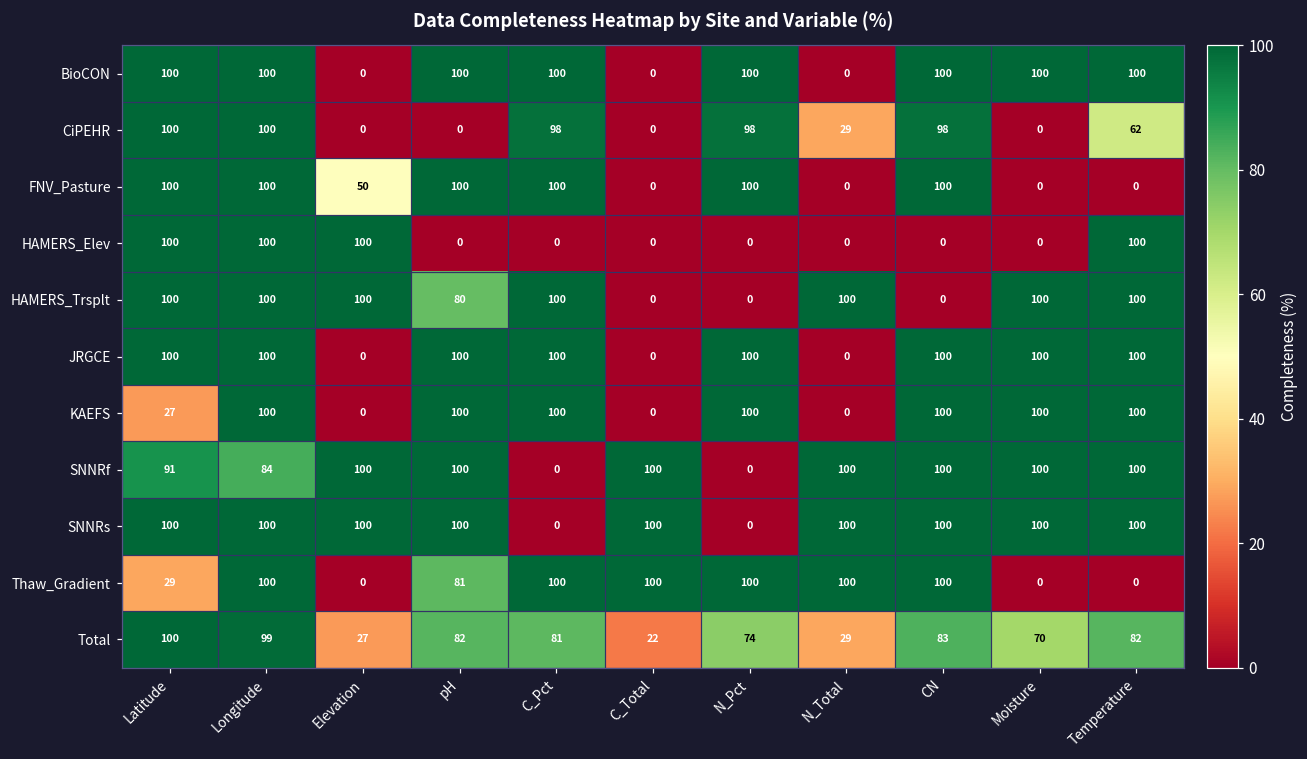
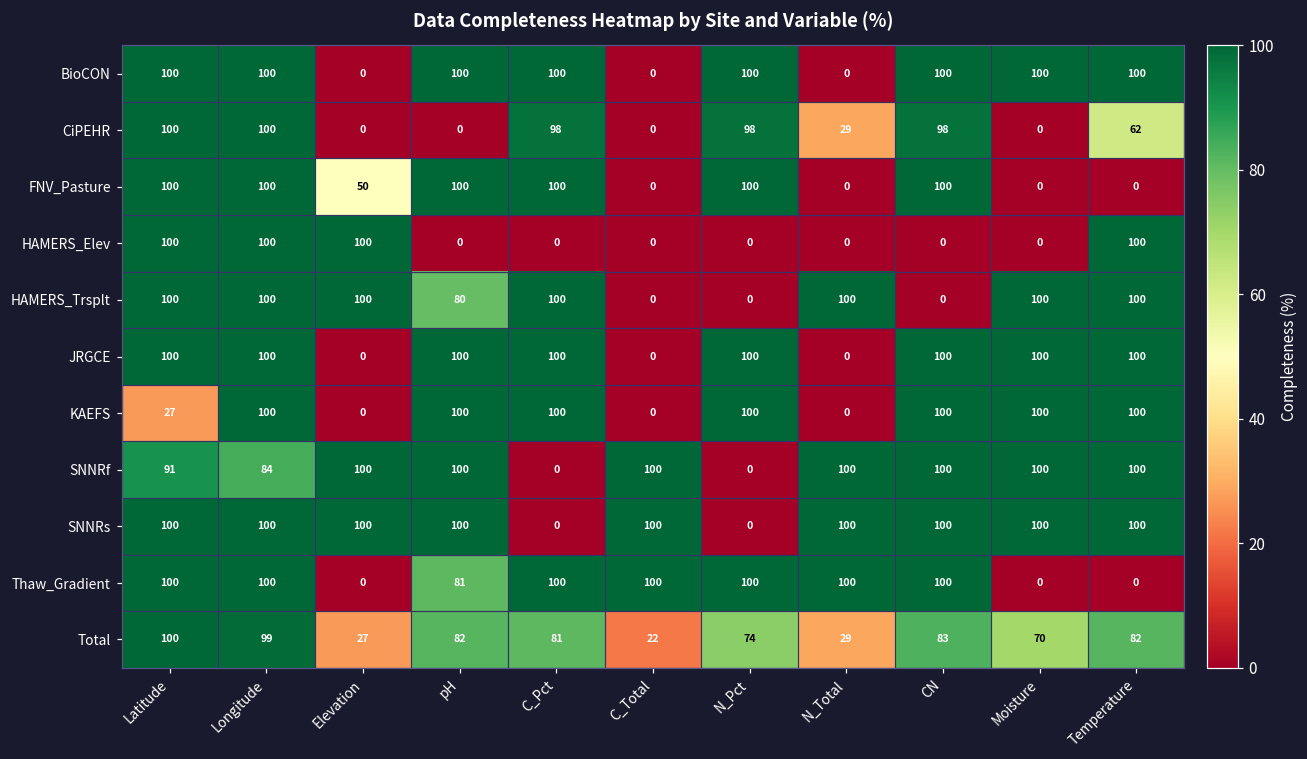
Thaw_Gradient, Latitude: 29 -> 100
